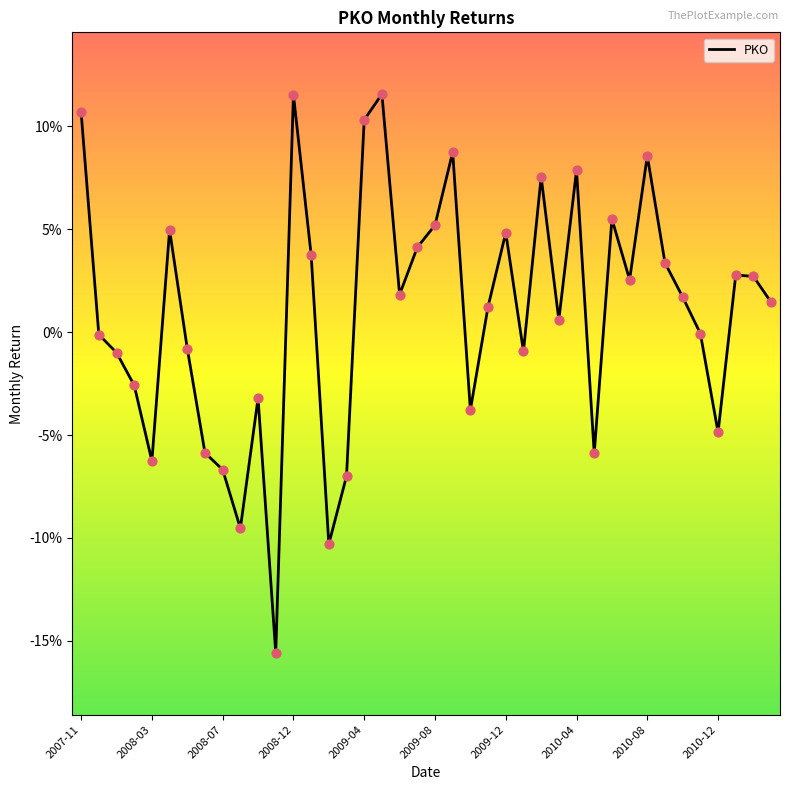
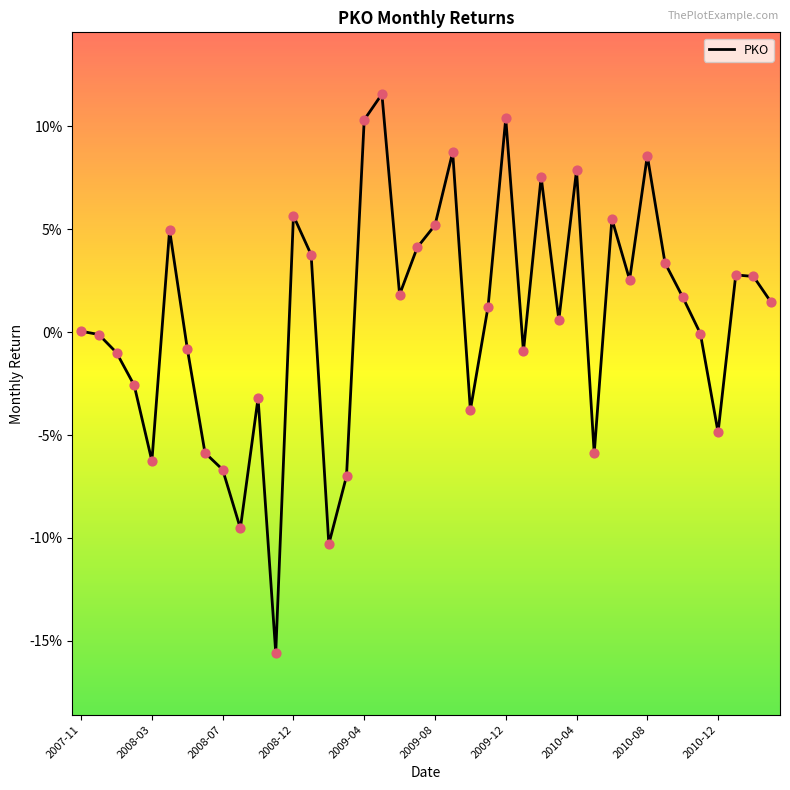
2007-11: 10.7% -> 0.0%
2008-12: 11.5% -> 5.6%
2009-12: 4.8% -> 10.4%
